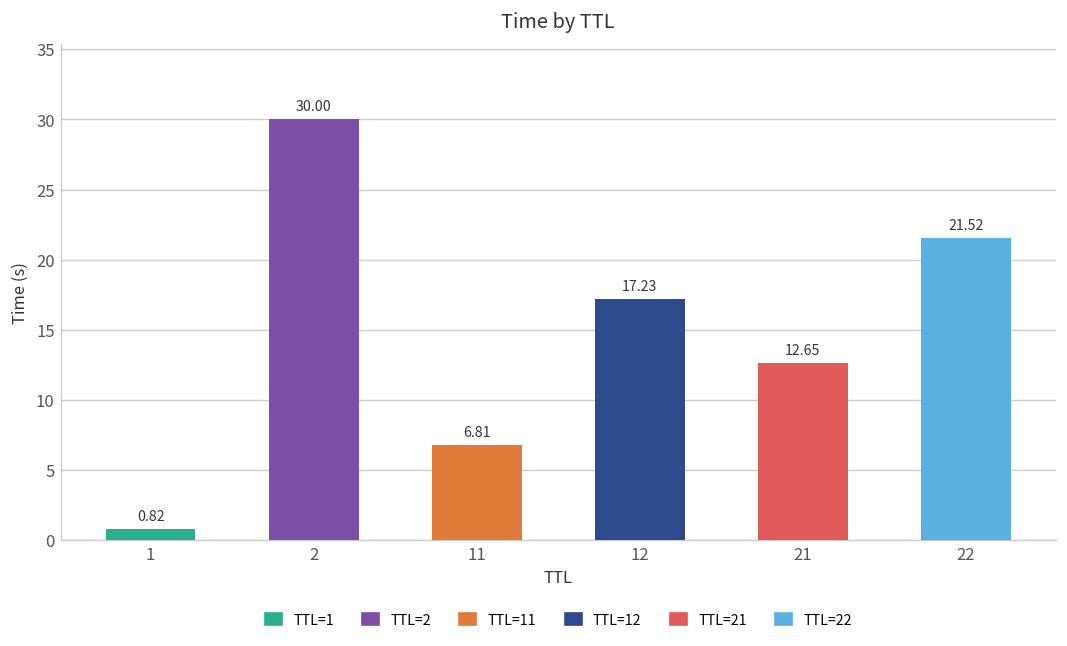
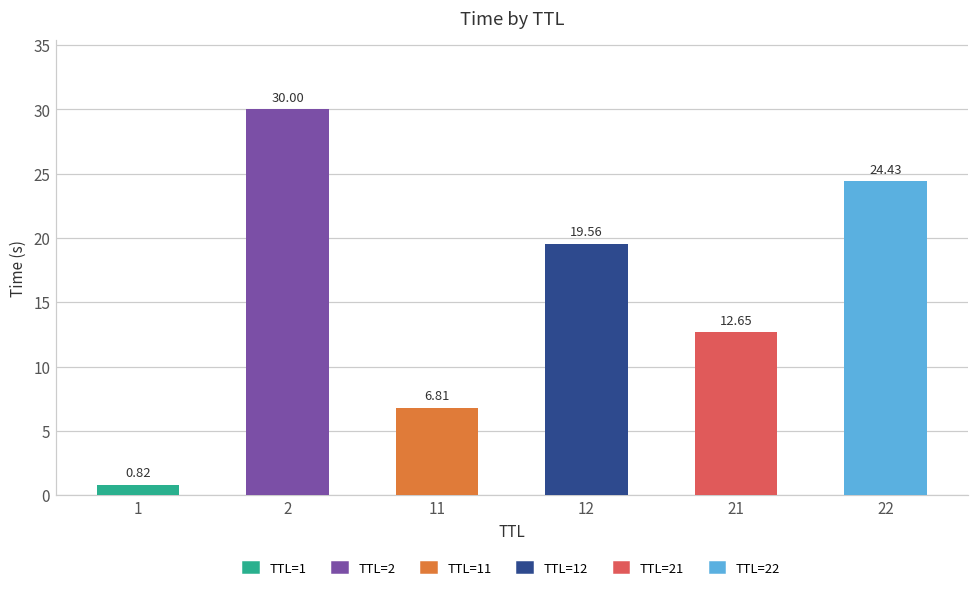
12: 17.23 -> 19.56
22: 21.52 -> 24.43
